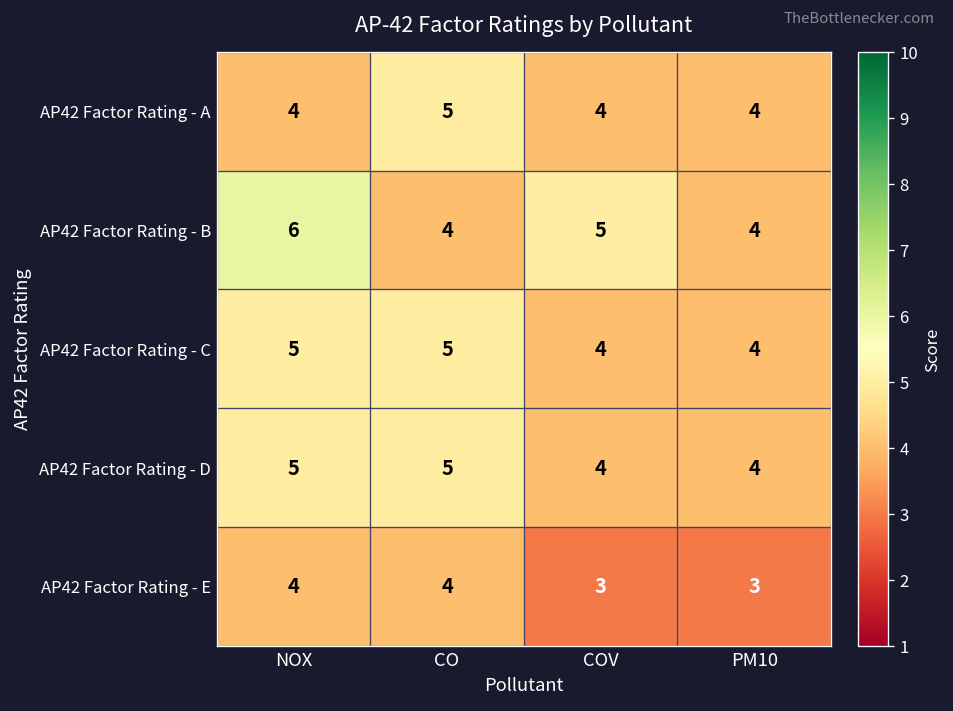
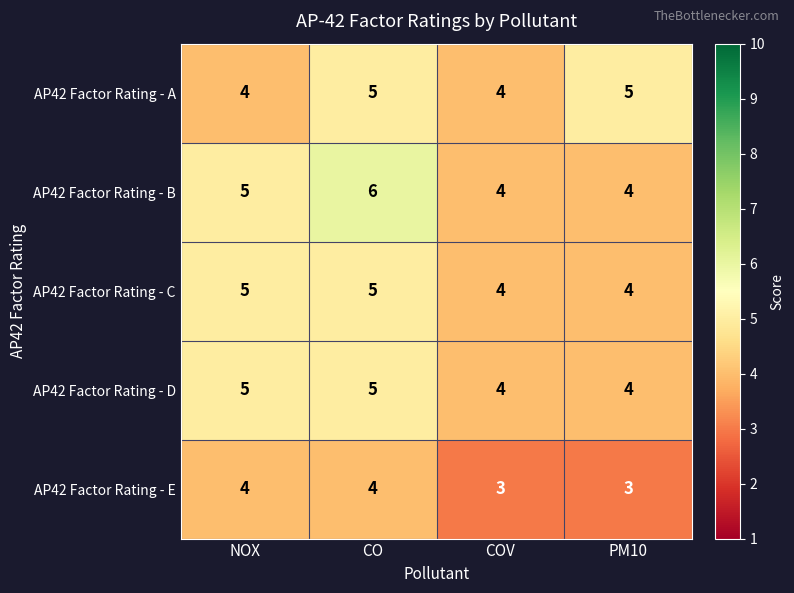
AP42 Factor Rating - A, PM10: 4 -> 5
AP42 Factor Rating - B, NOX: 6 -> 5
AP42 Factor Rating - B, CO: 4 -> 6
AP42 Factor Rating - B, COV: 5 -> 4
